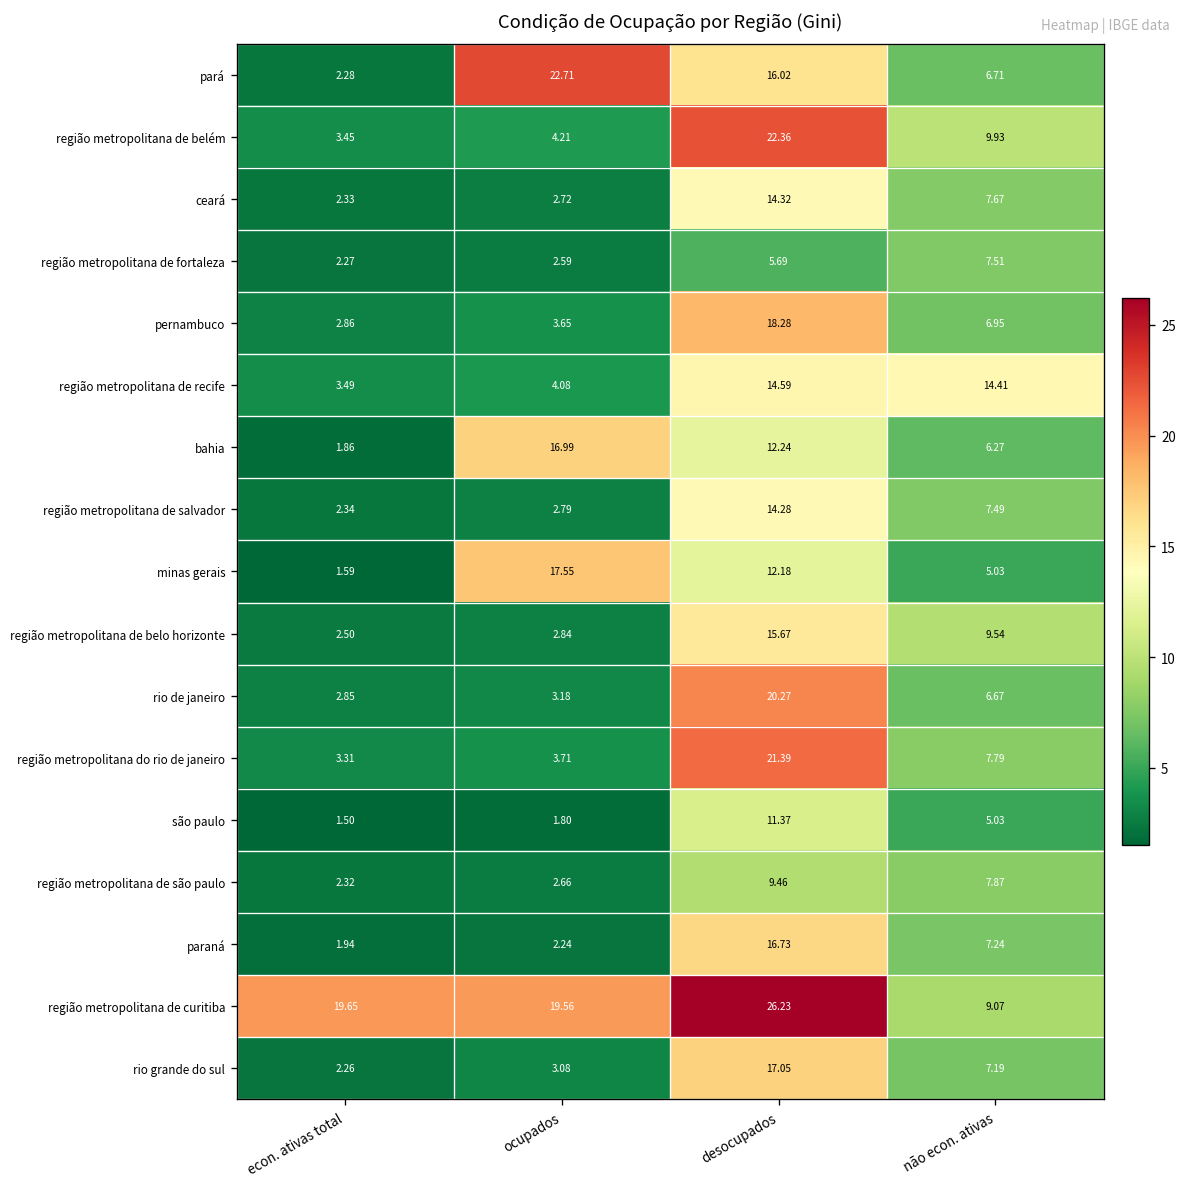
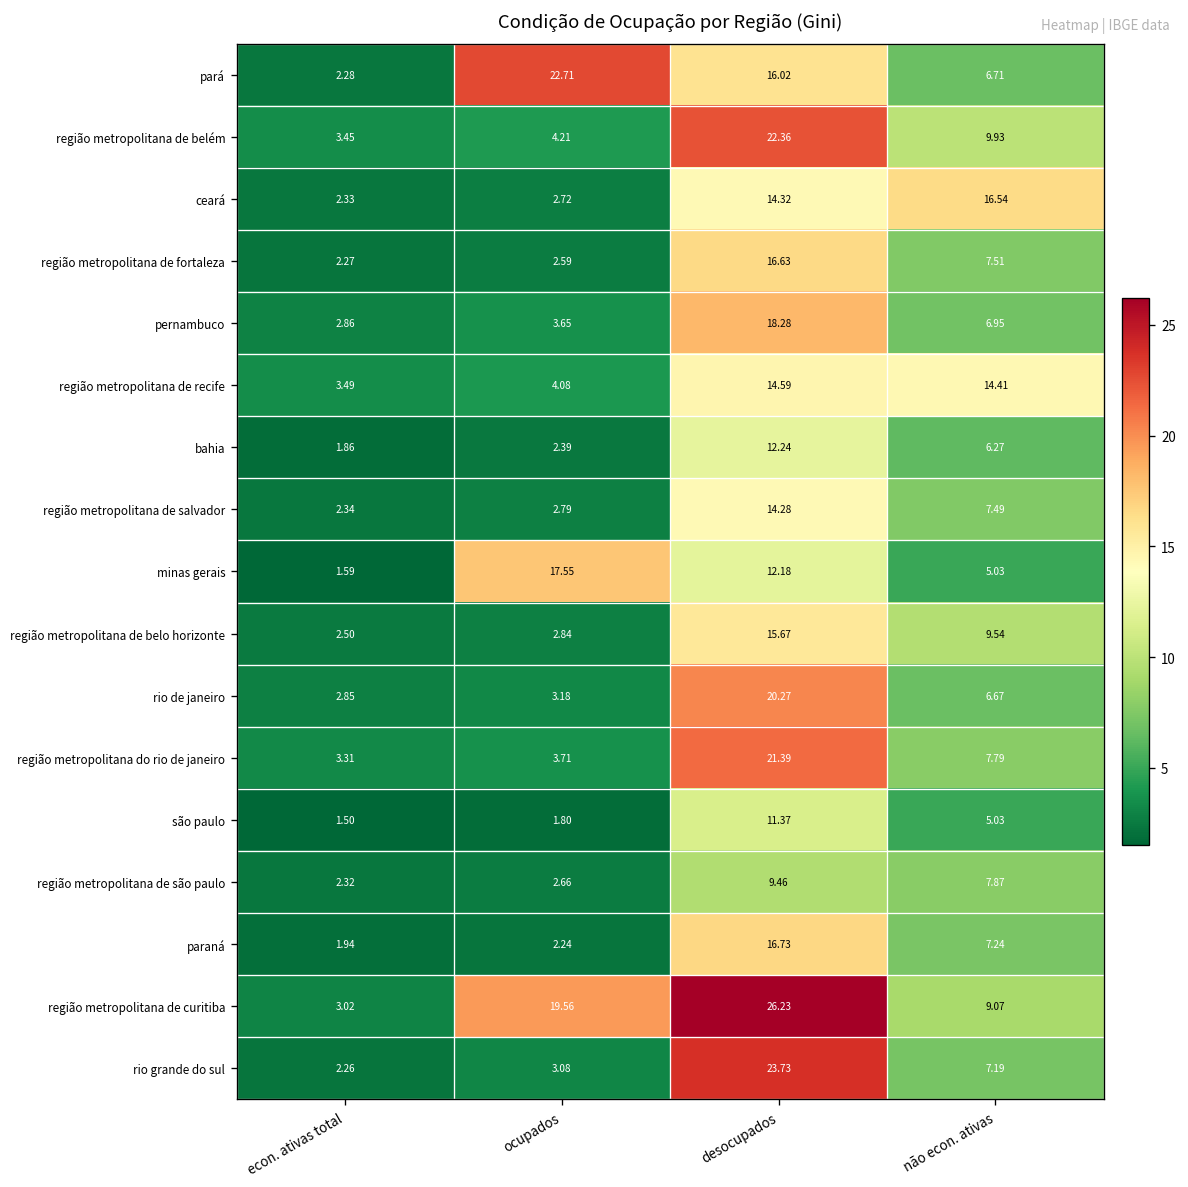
ceará, não econ. ativas: 7.67 -> 16.54
região metropolitana de fortaleza, desocupados: 5.69 -> 16.63
bahia, ocupados: 16.99 -> 2.39
região metropolitana de curitiba, econ. ativas total: 19.65 -> 3.02
rio grande do sul, desocupados: 17.05 -> 23.73
